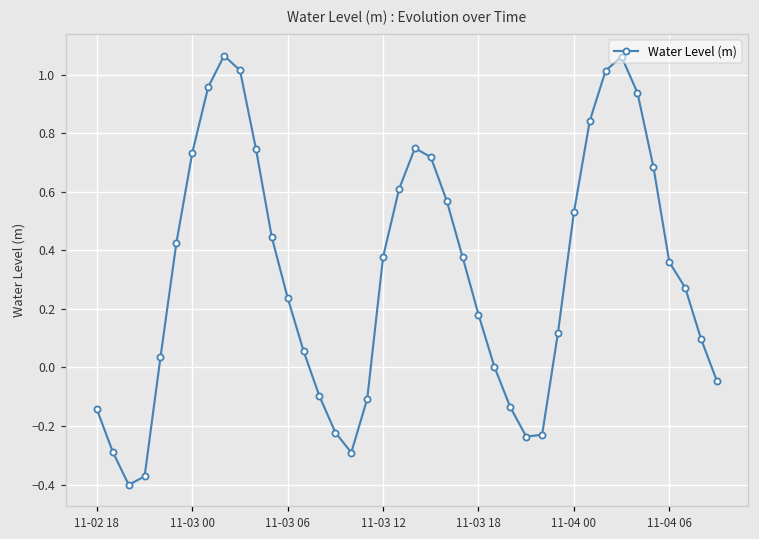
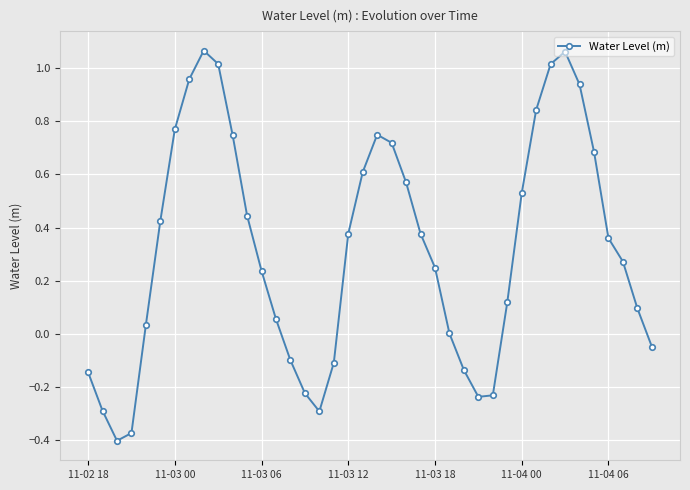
11-03 00: 0.73 -> 0.77
11-03 18: 0.18 -> 0.25
